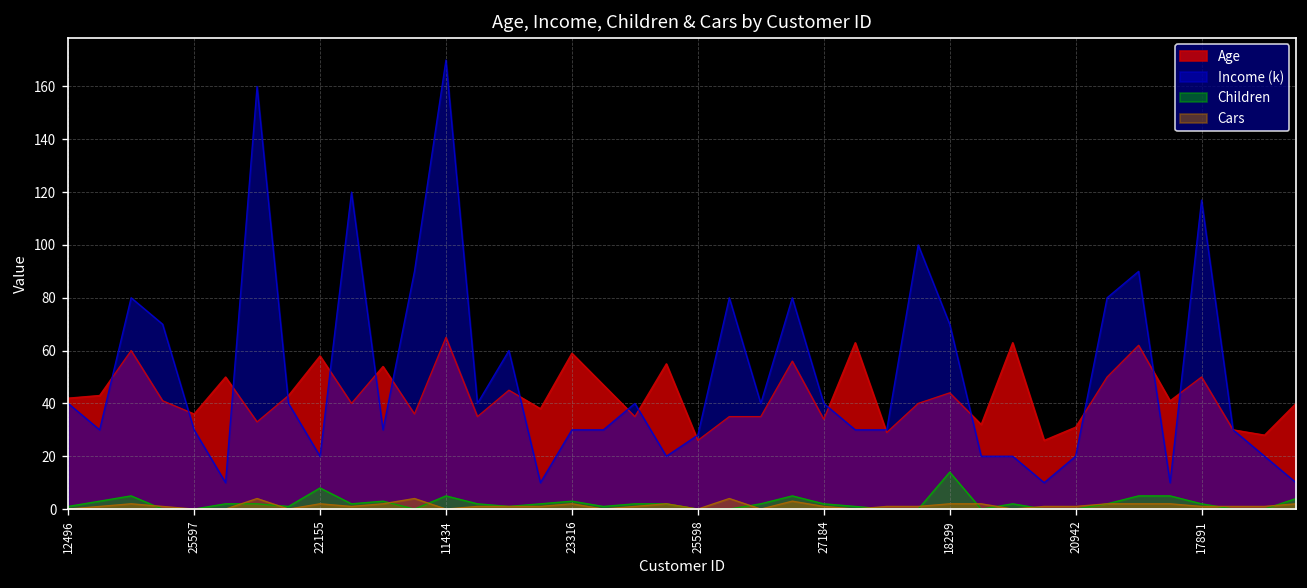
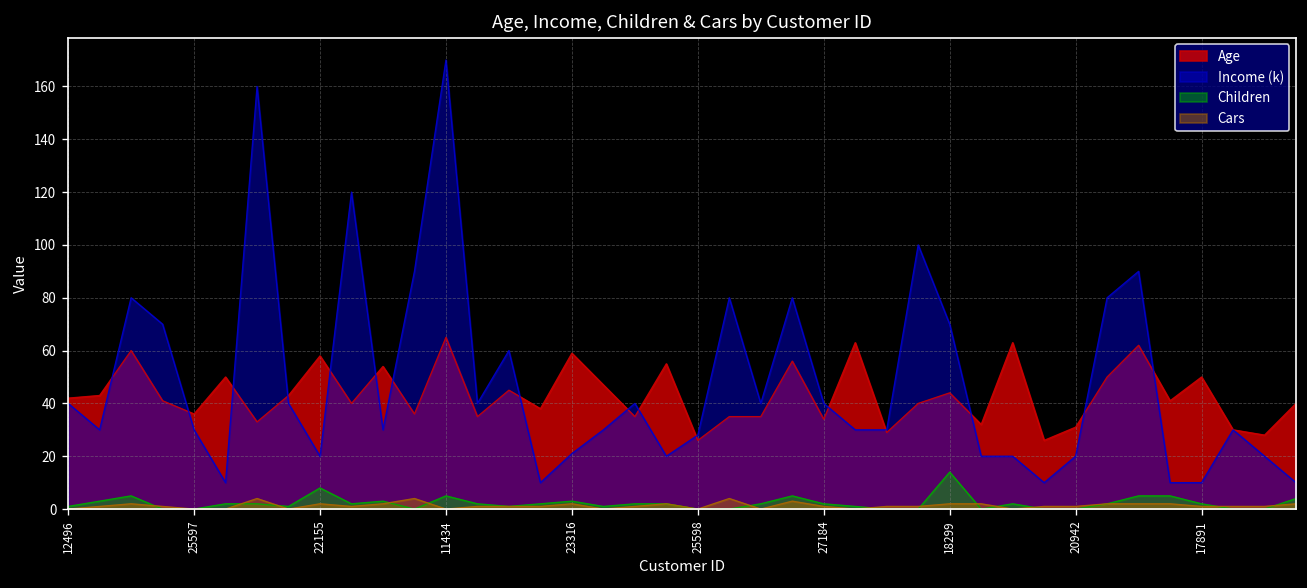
Income (k), 23316: 30 -> 21
Income (k), 17891: 117 -> 10
